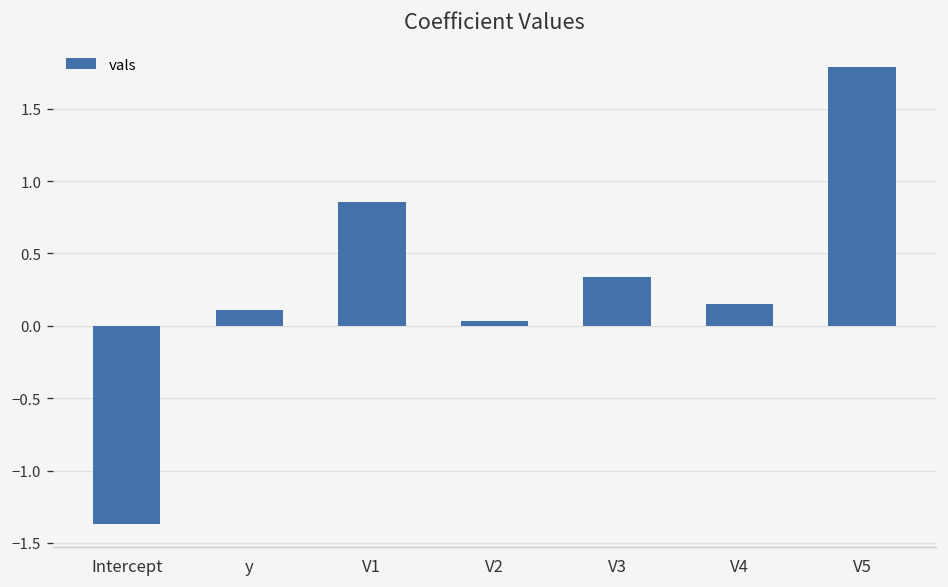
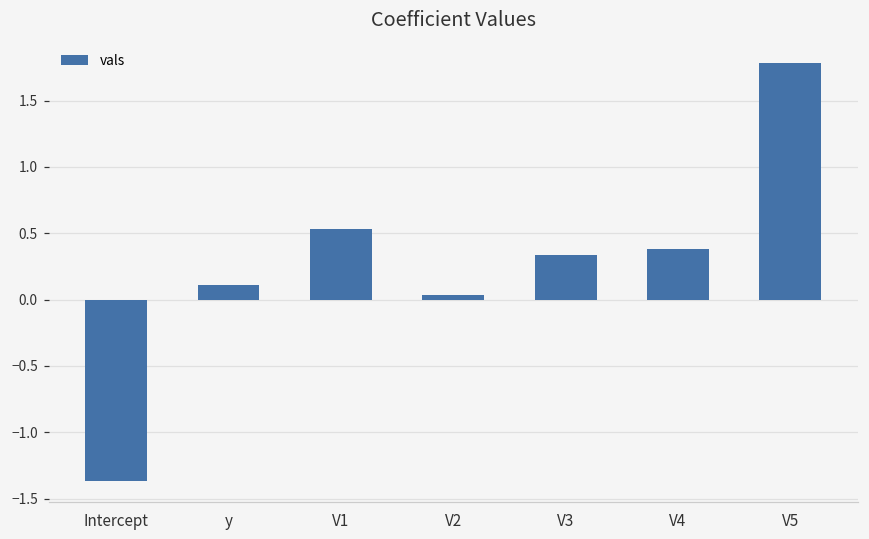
V1: 0.86 -> 0.53
V4: 0.15 -> 0.38
